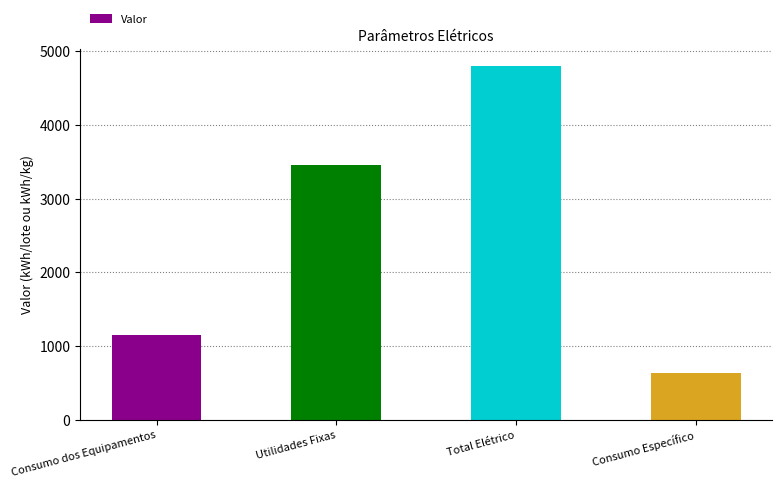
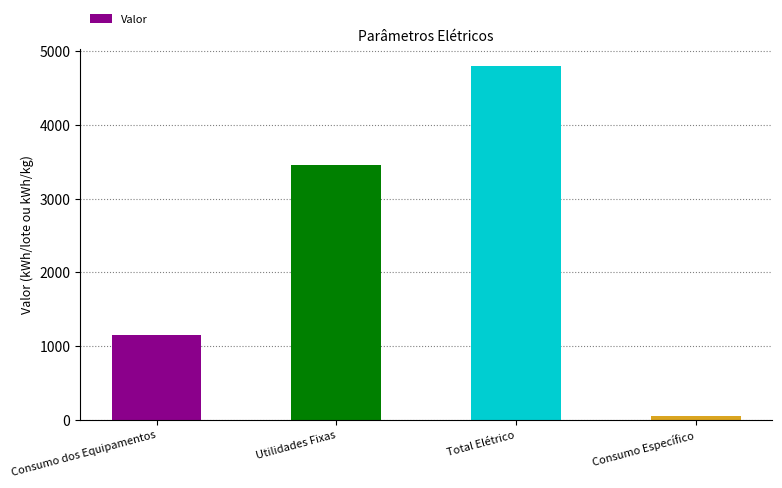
Consumo Específico: 600 -> 100
